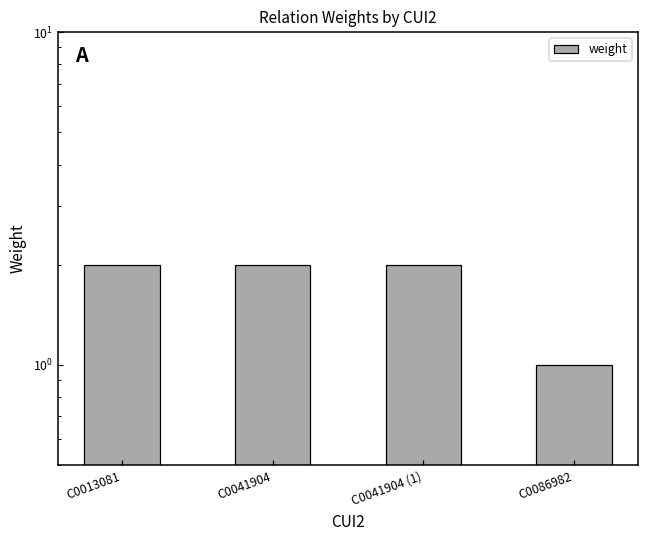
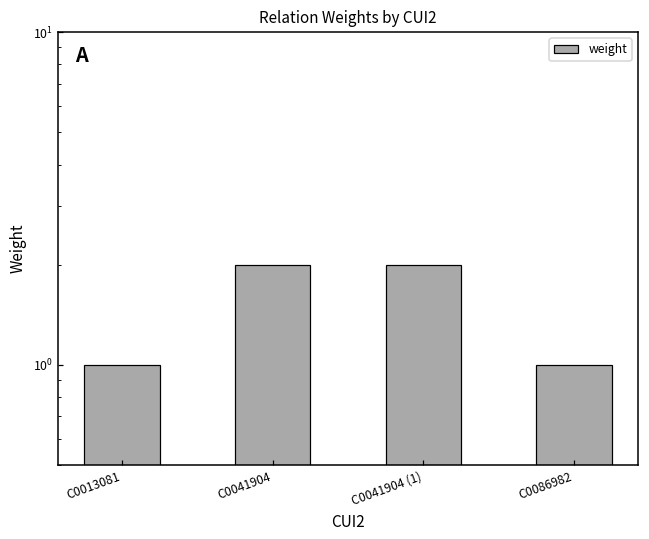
C0013081: 2 -> 1
